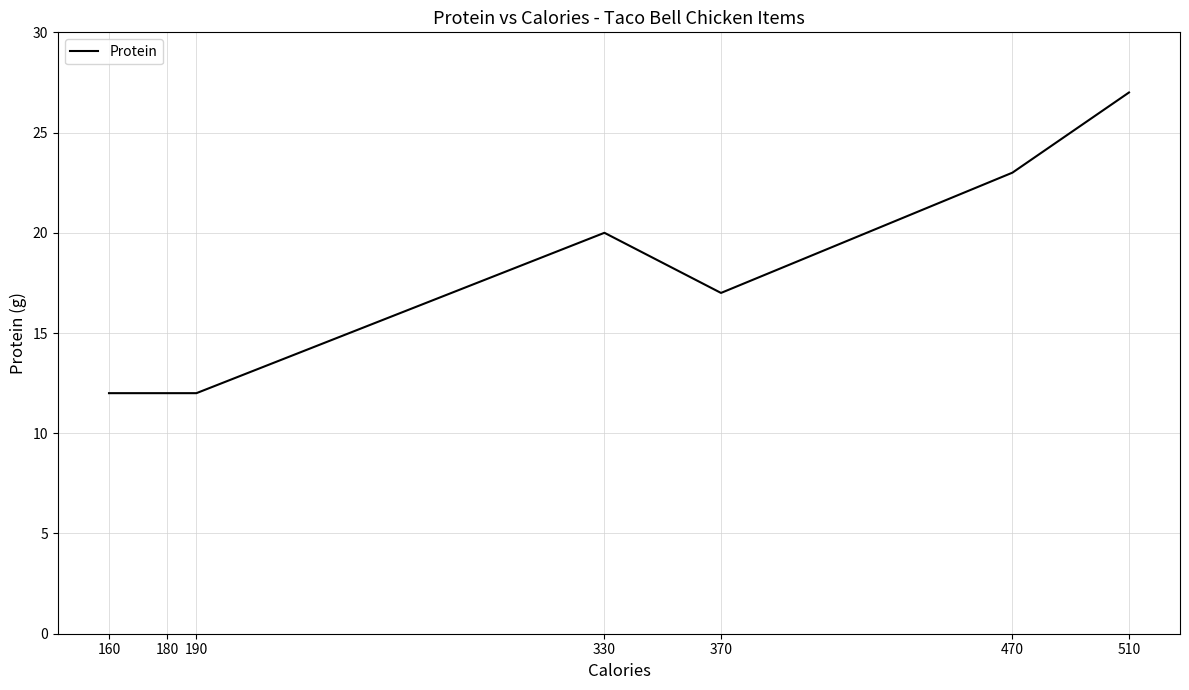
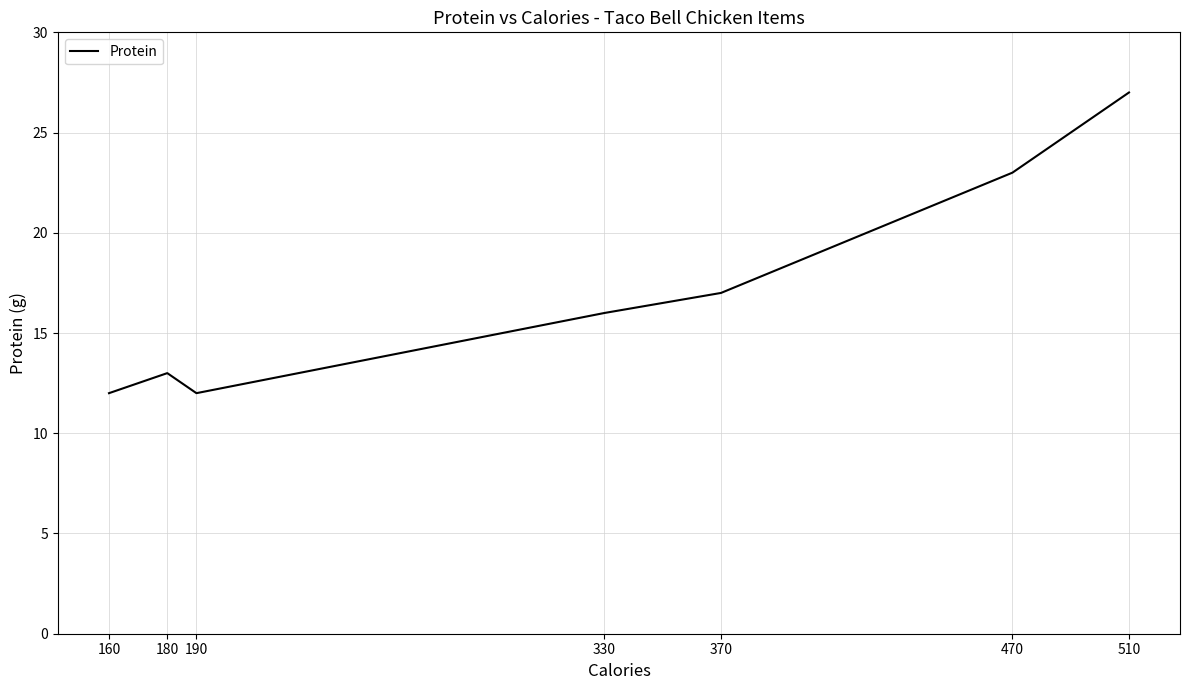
180: 12 -> 13
330: 20 -> 16
